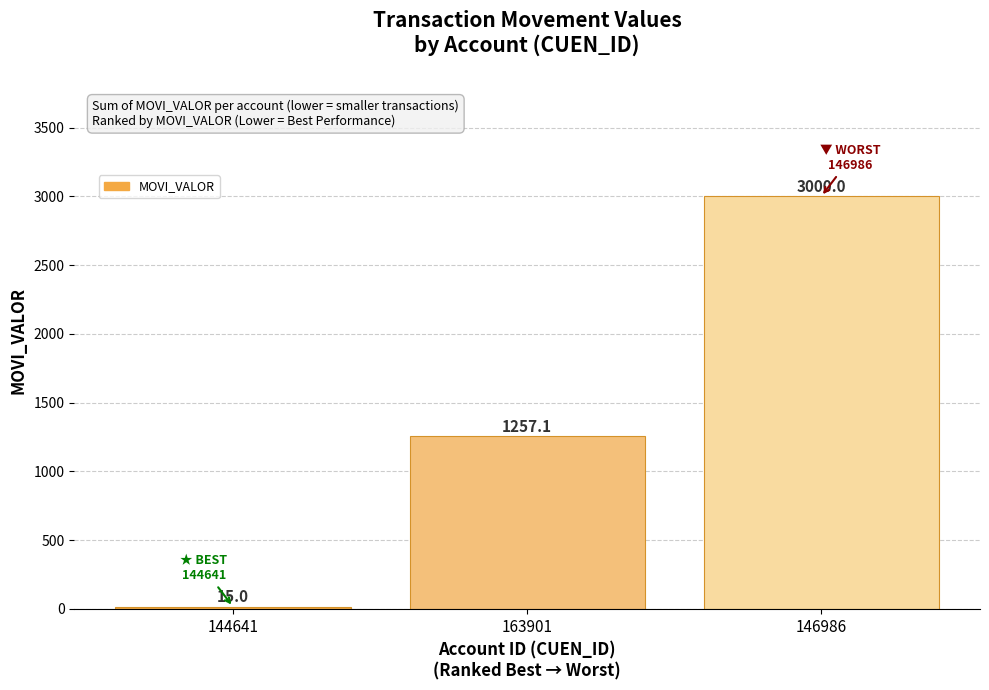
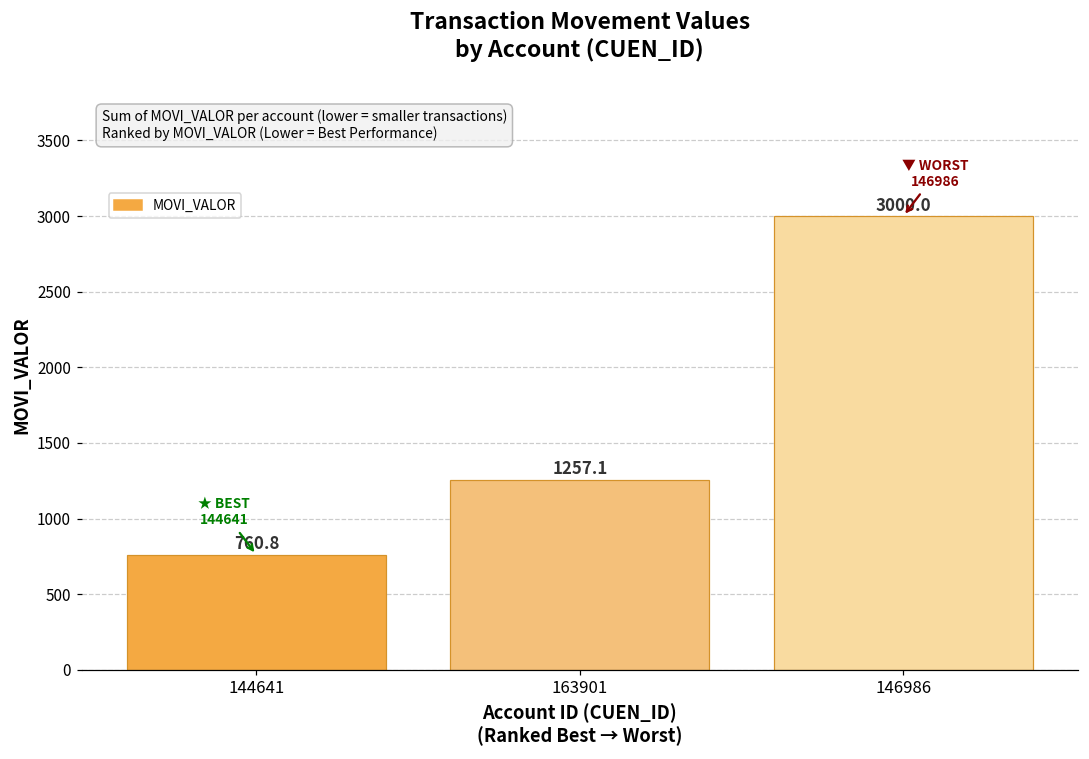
144641: 15.0 -> 760.8
